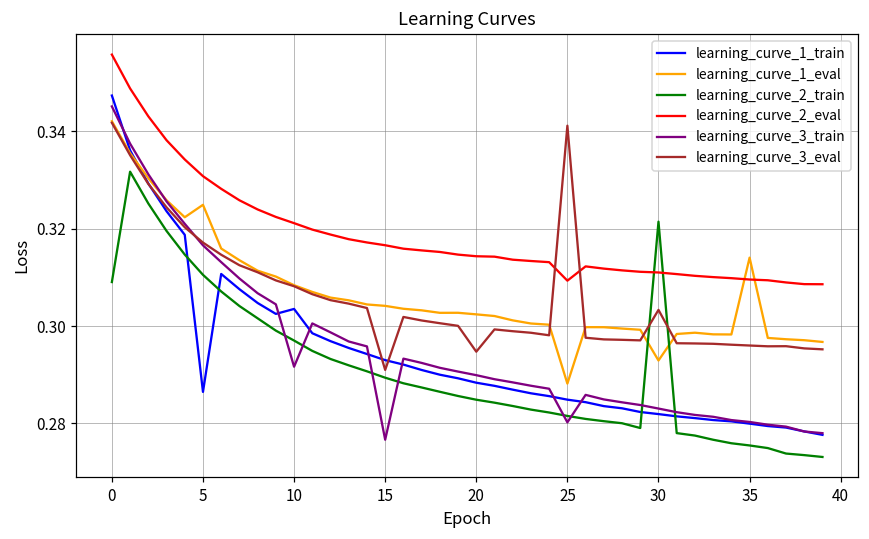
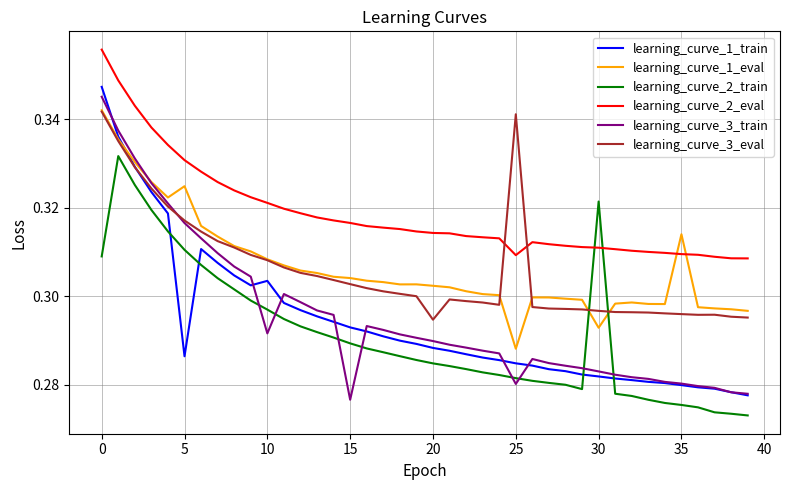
learning_curve_3_eval, 15: 0.291 -> 0.303
learning_curve_3_eval, 30: 0.303 -> 0.297
